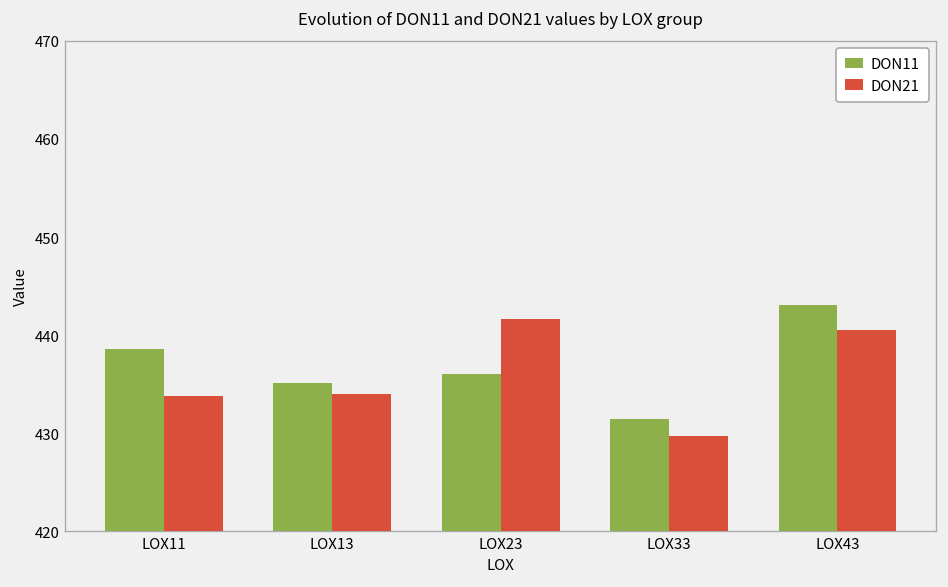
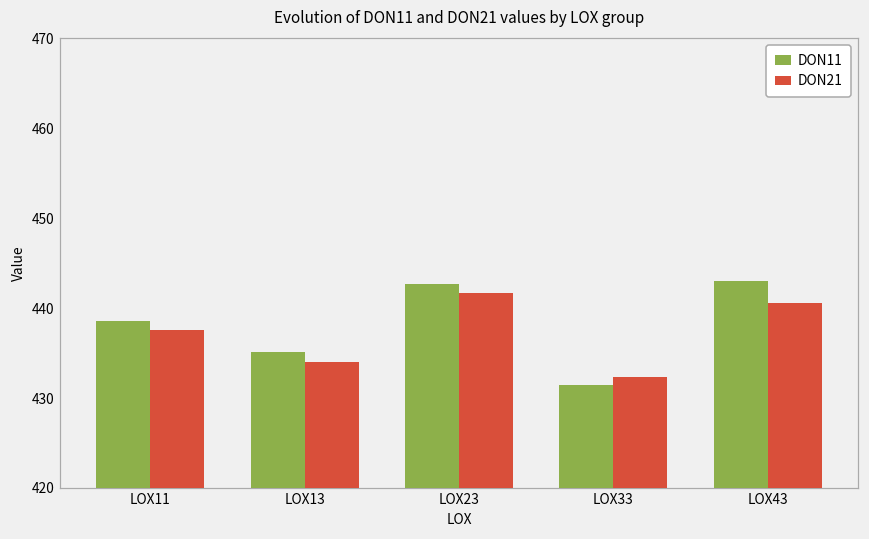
DON21, LOX11: 434 -> 438
DON11, LOX23: 436 -> 443
DON21, LOX33: 430 -> 432
